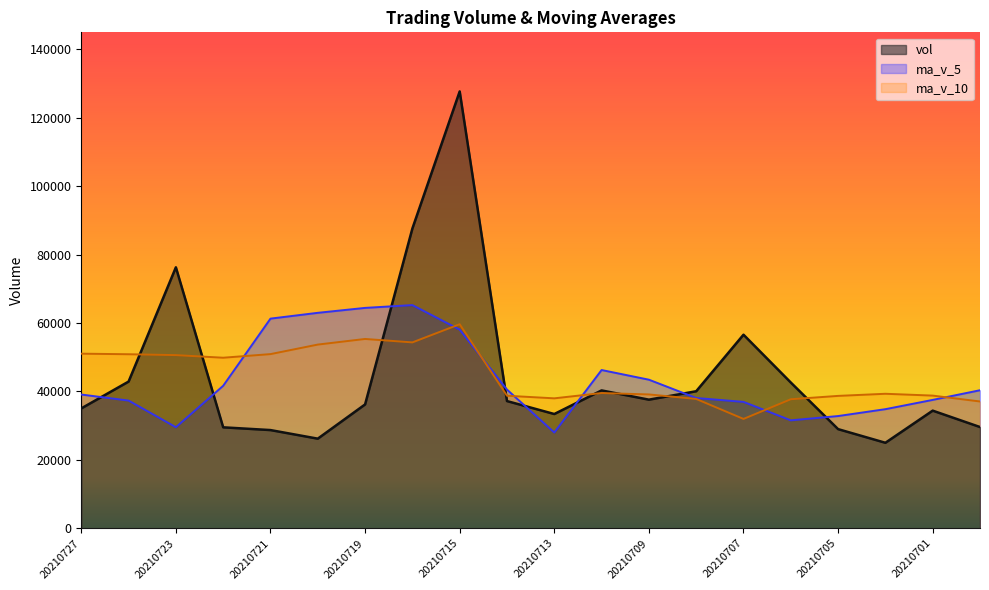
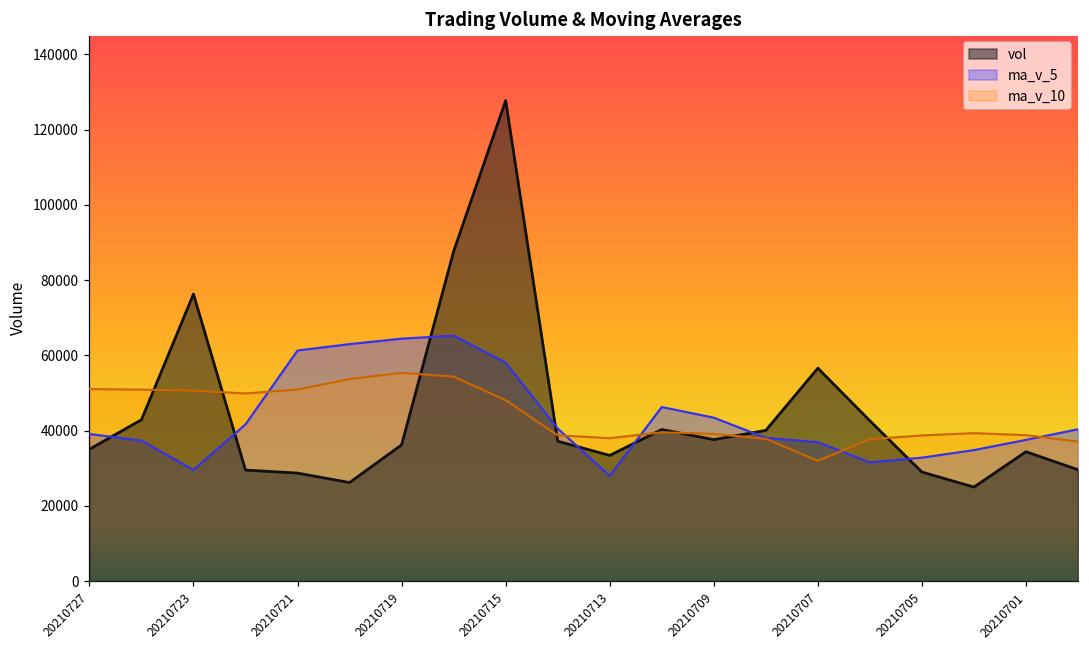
ma_v_10, 20210715: 60000 -> 48000
